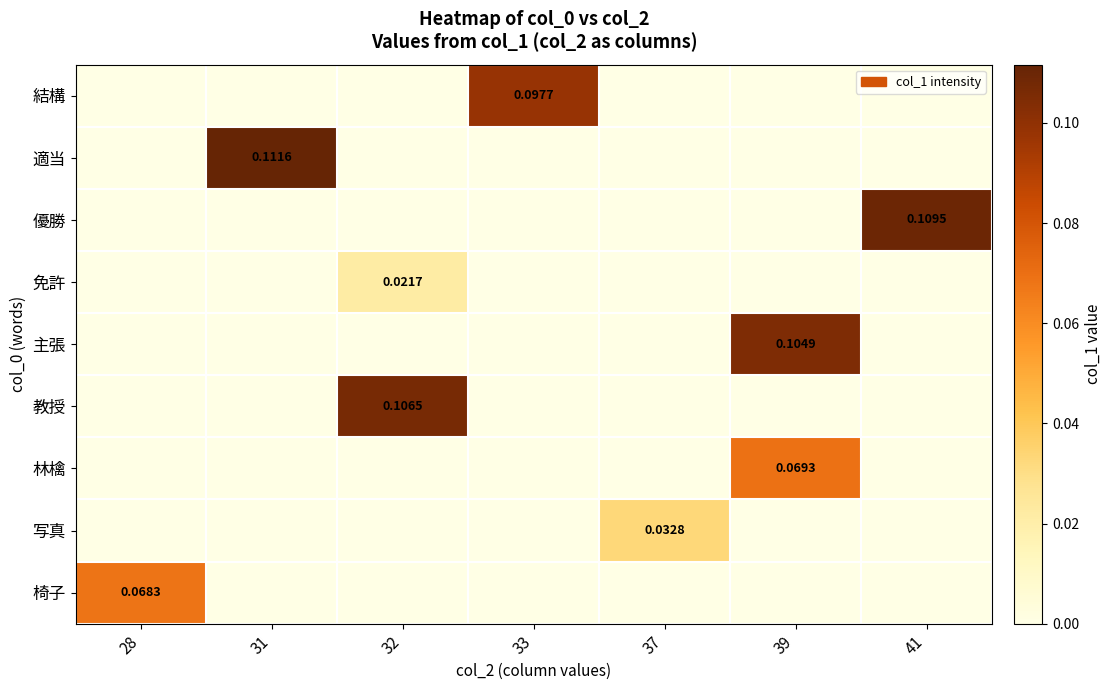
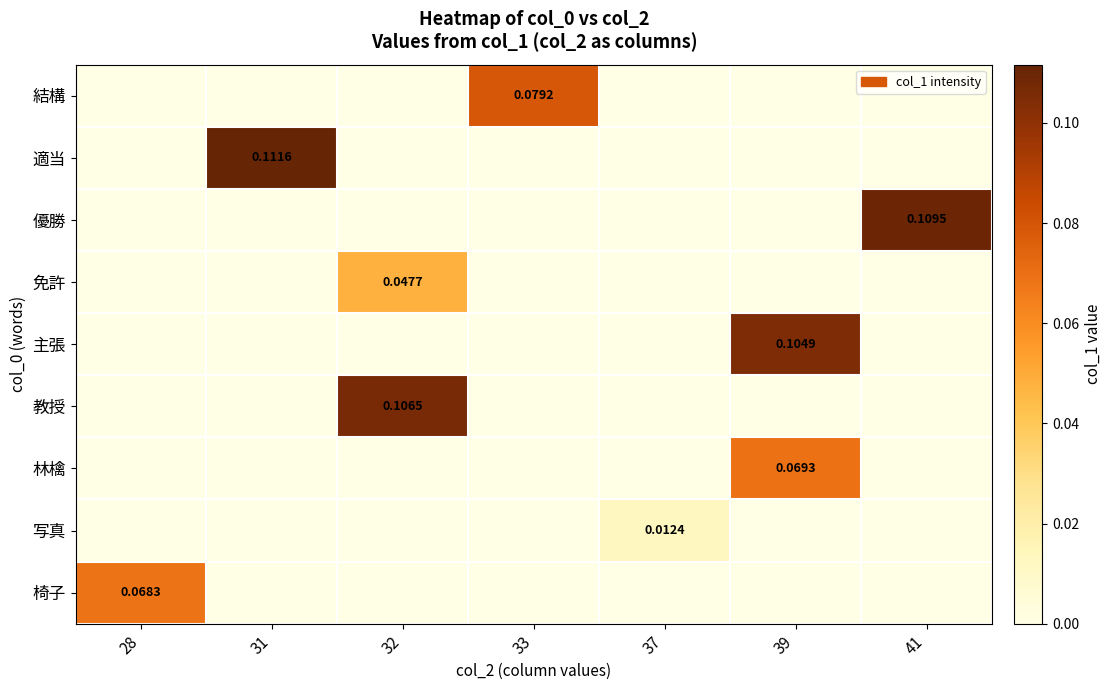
結構, 33: 0.0977 -> 0.0792
免許, 32: 0.0217 -> 0.0477
写真, 37: 0.0328 -> 0.0124
